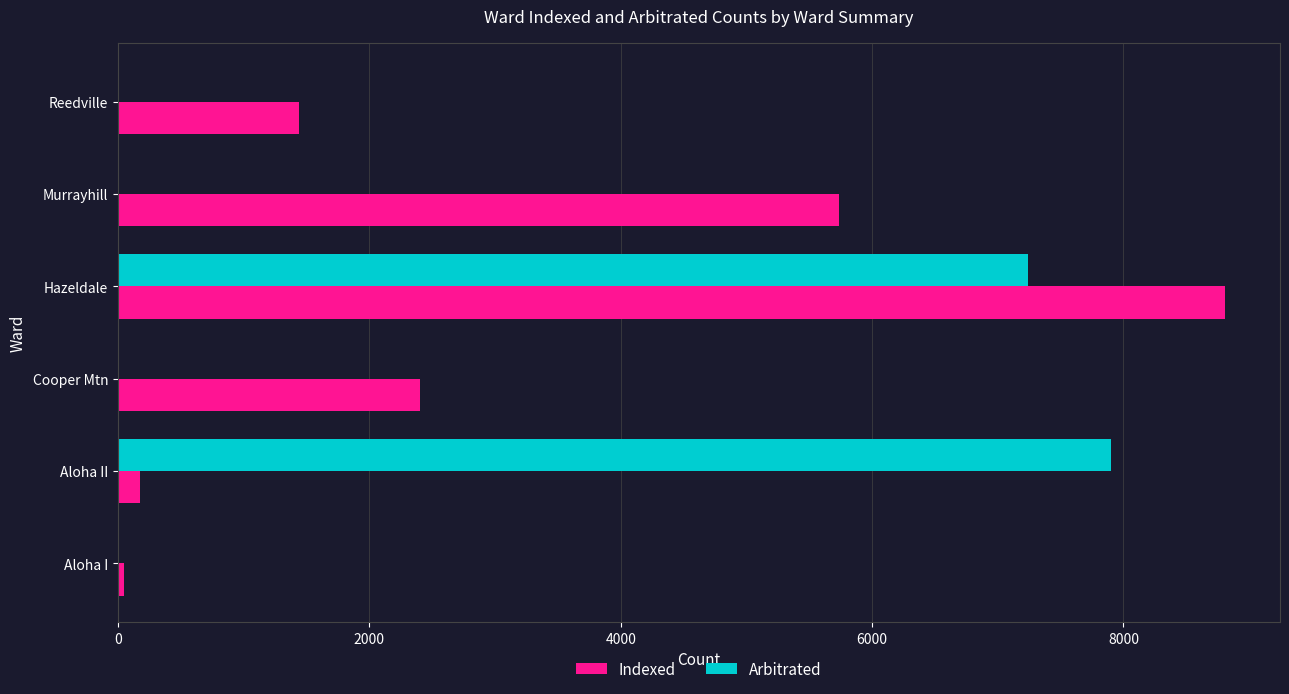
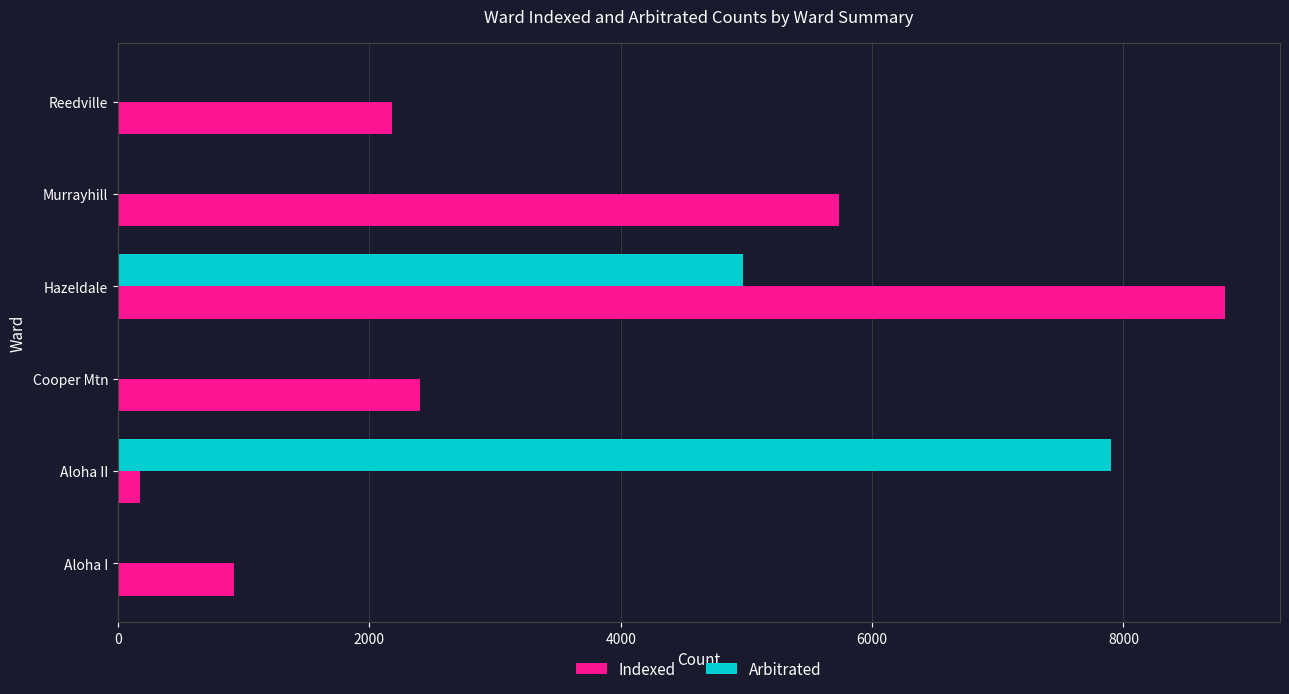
Indexed, Reedville: 1440 -> 2180
Arbitrated, Hazeldale: 7240 -> 4980
Indexed, Aloha I: 50 -> 930
